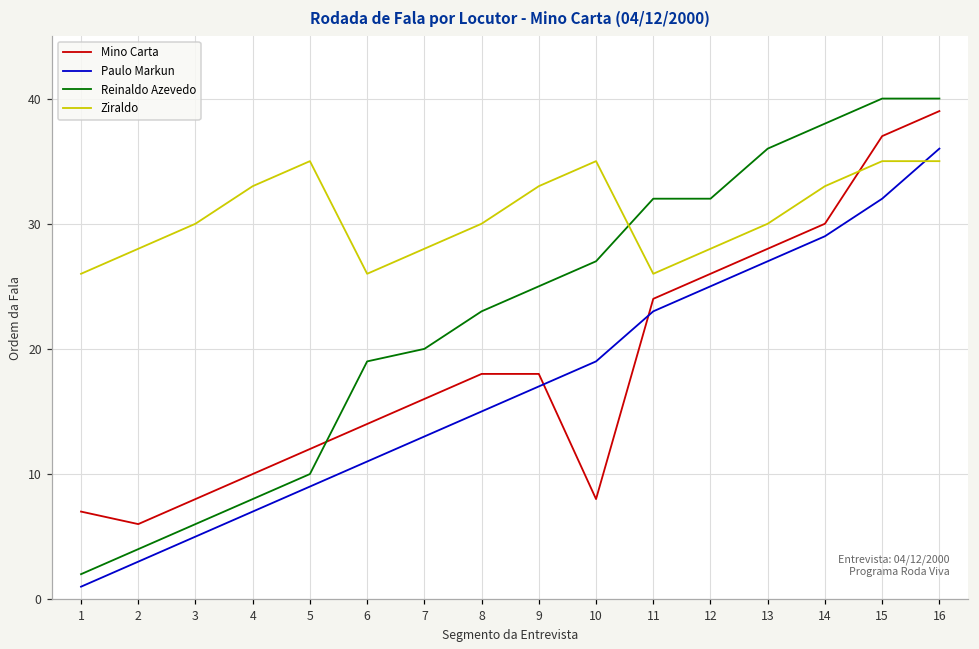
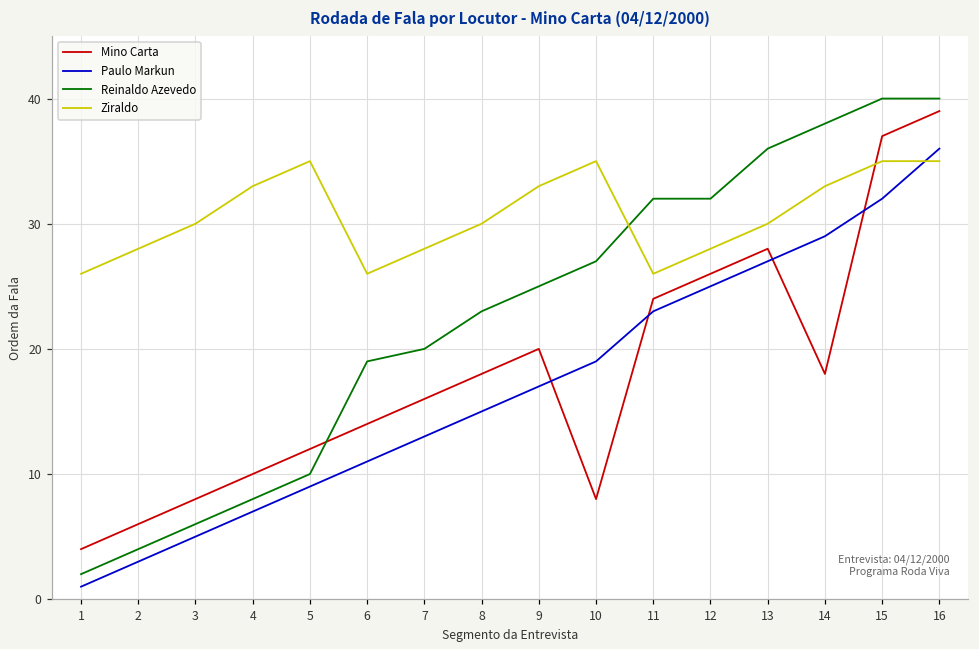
Mino Carta, 1: 7 -> 4
Mino Carta, 9: 18 -> 20
Mino Carta, 14: 30 -> 18
